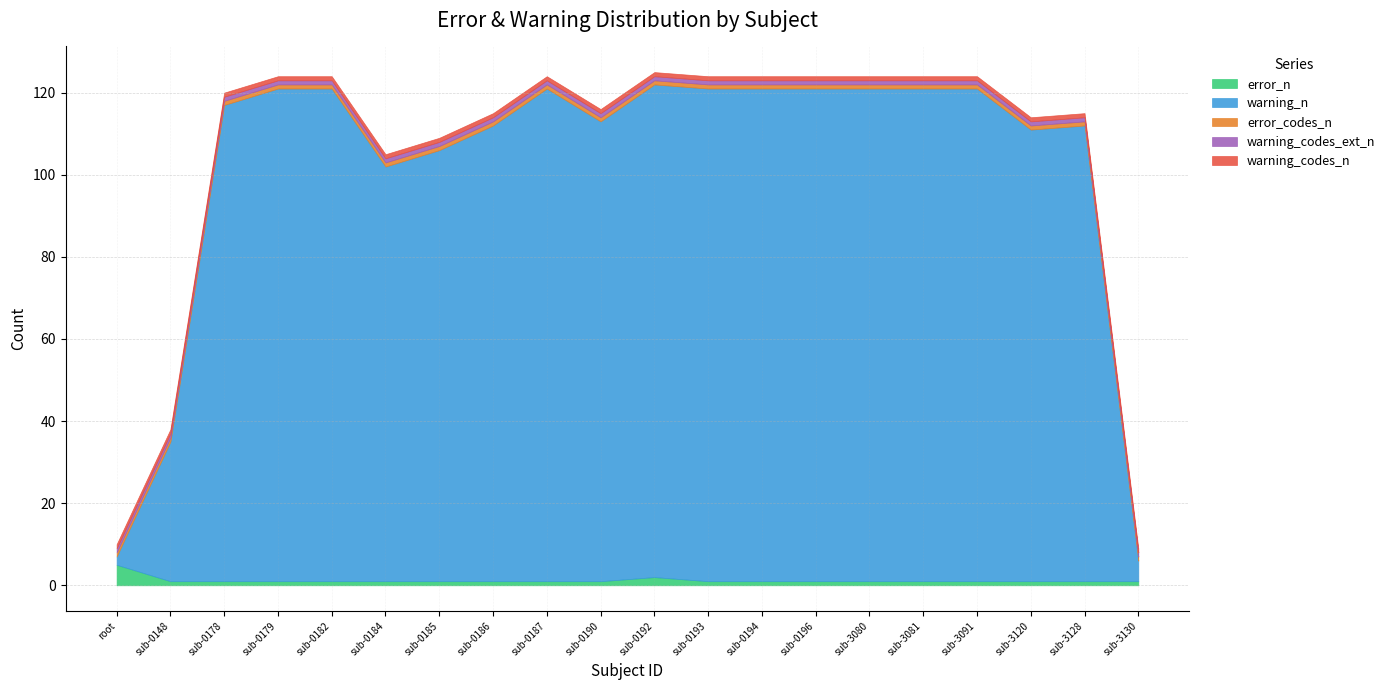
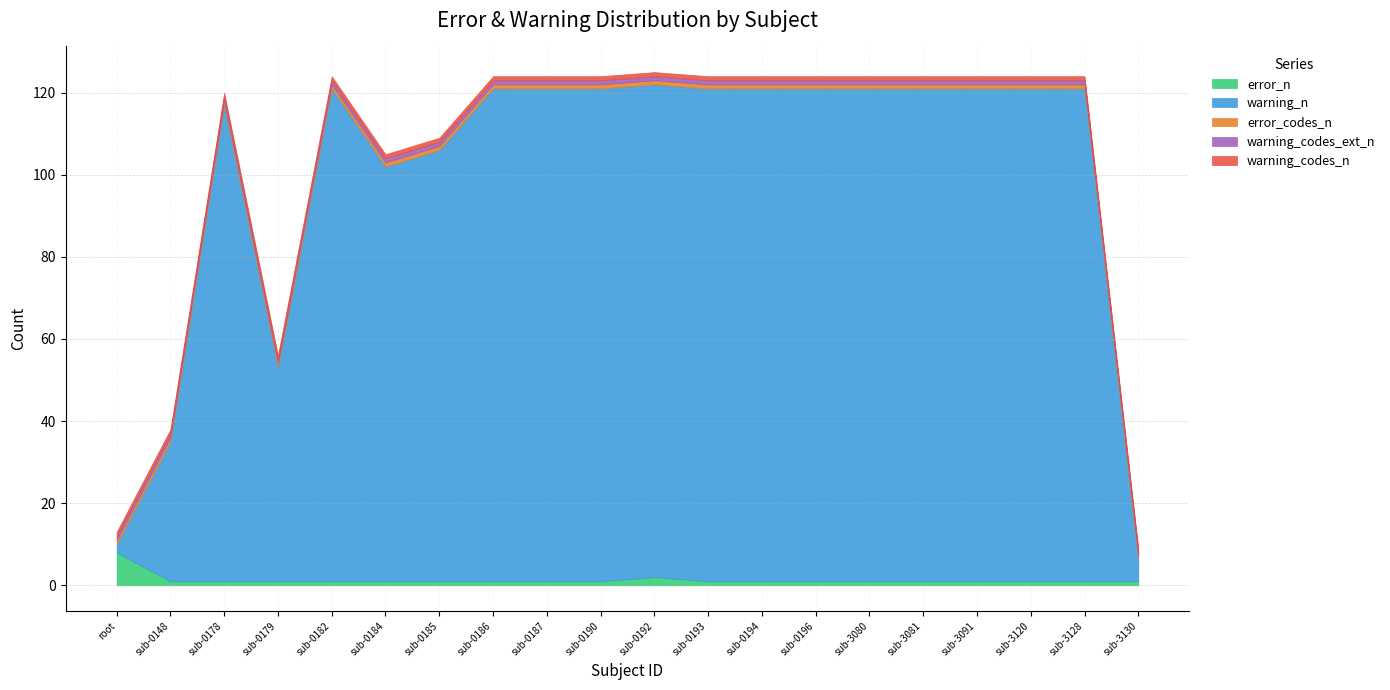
error_n, root: 5 -> 8
warning_n, sub-0179: 120 -> 52
warning_n, sub-0186: 111 -> 120
warning_n, sub-0190: 112 -> 120
warning_n, sub-3120: 110 -> 120
warning_n, sub-3128: 111 -> 120
